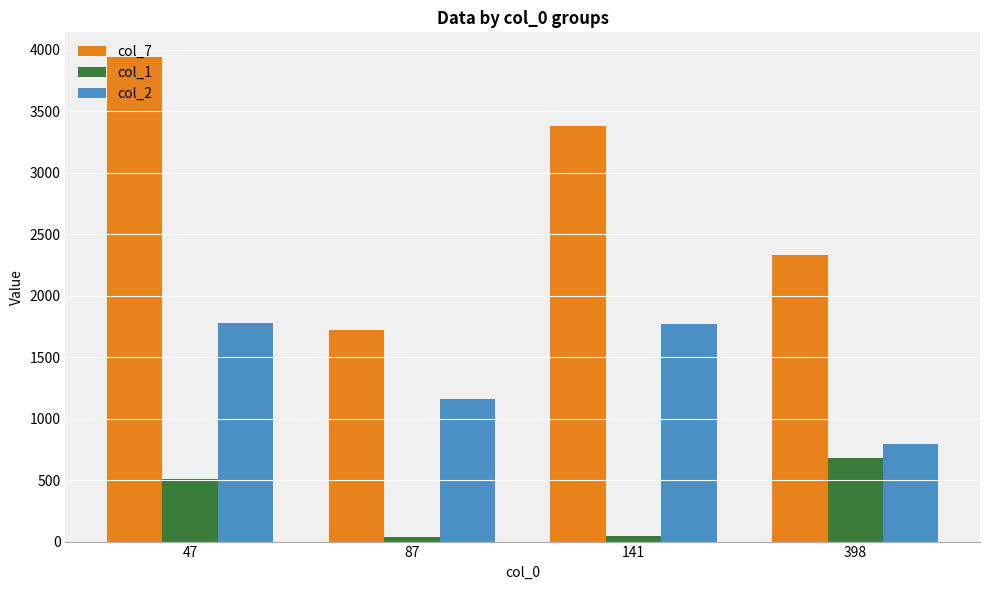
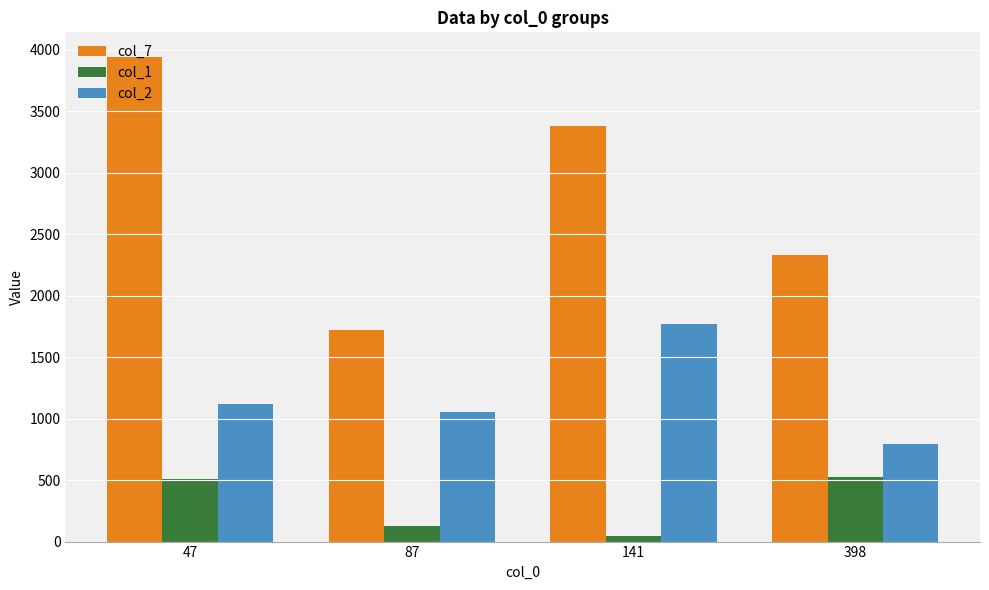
col_2, 47: 1780 -> 1120
col_1, 87: 40 -> 130
col_2, 87: 1160 -> 1060
col_1, 398: 680 -> 530
